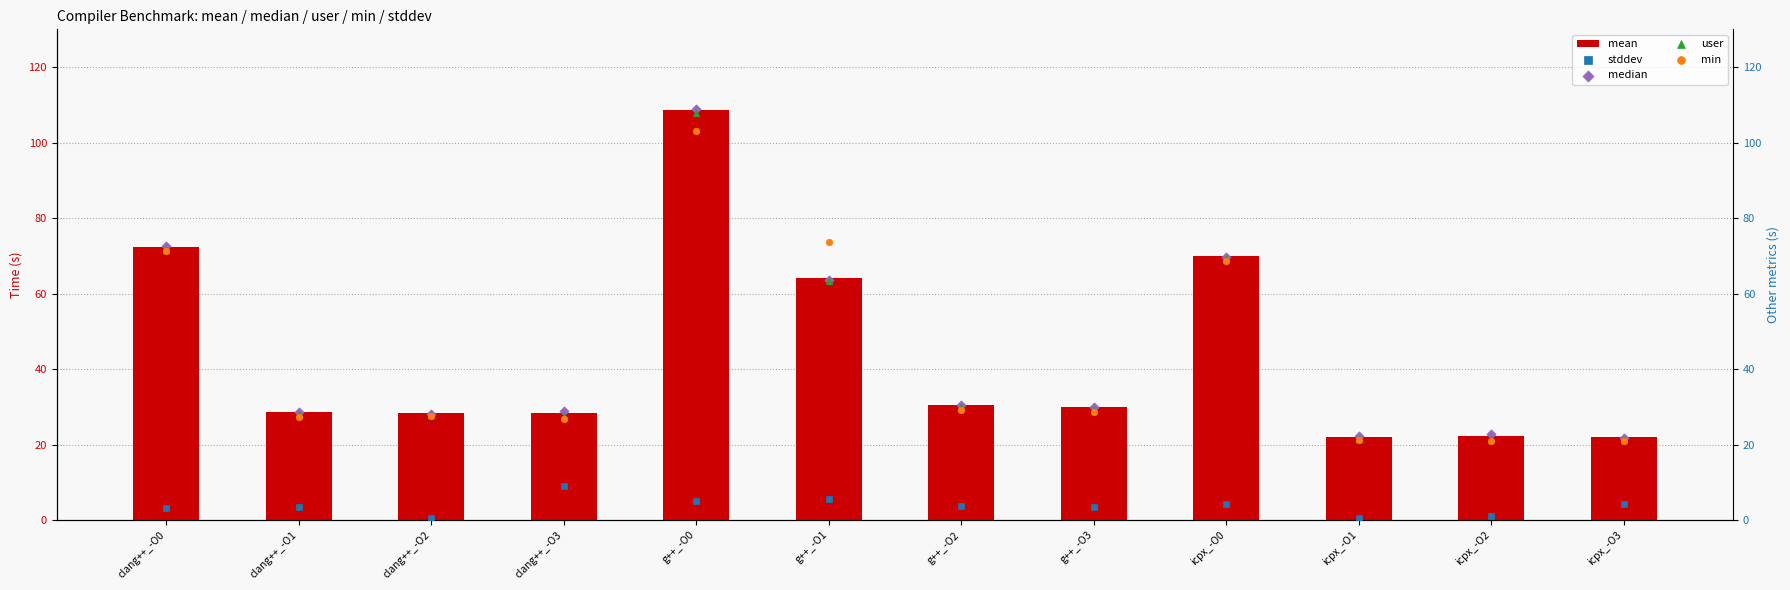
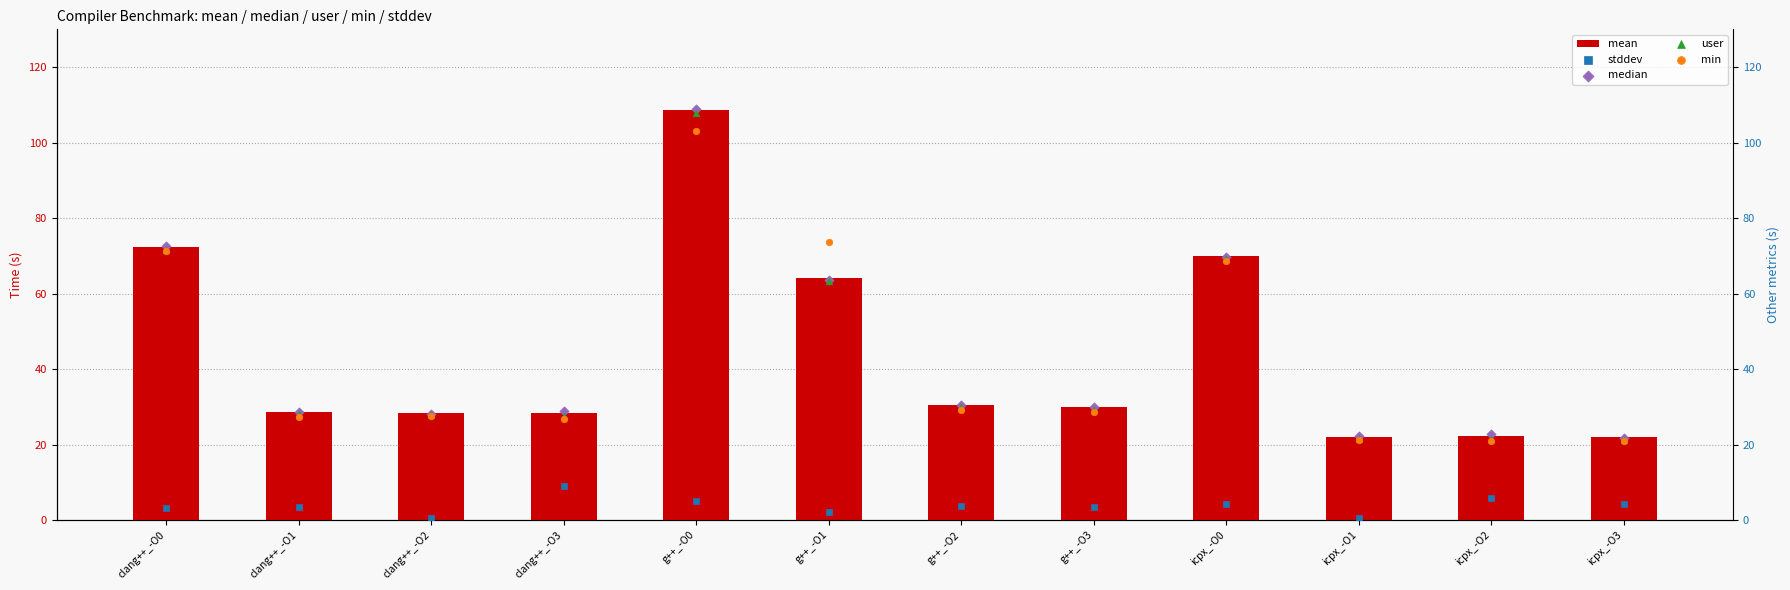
stddev, g++_-O1: 6 -> 2
stddev, icpx_-O2: 1 -> 6
